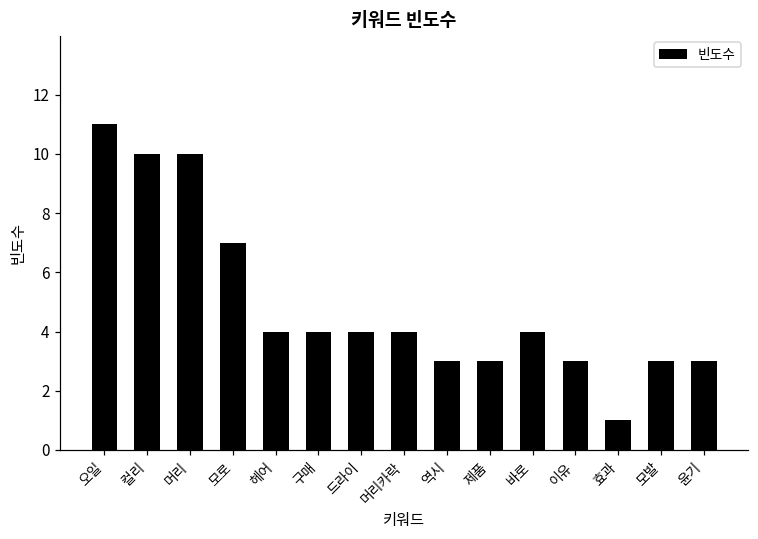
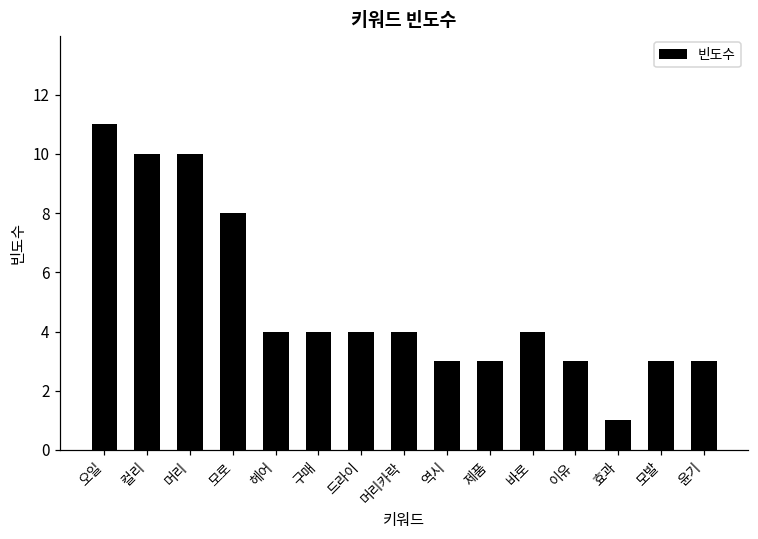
모로: 7 -> 8
